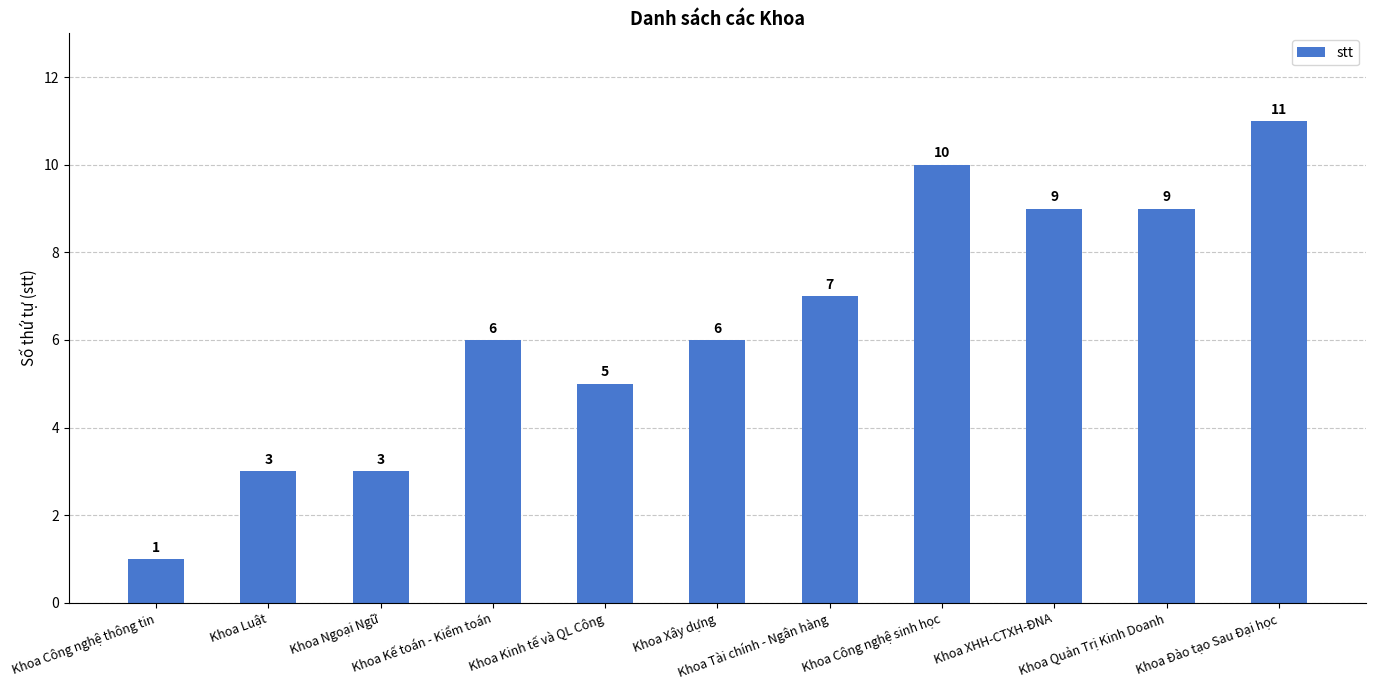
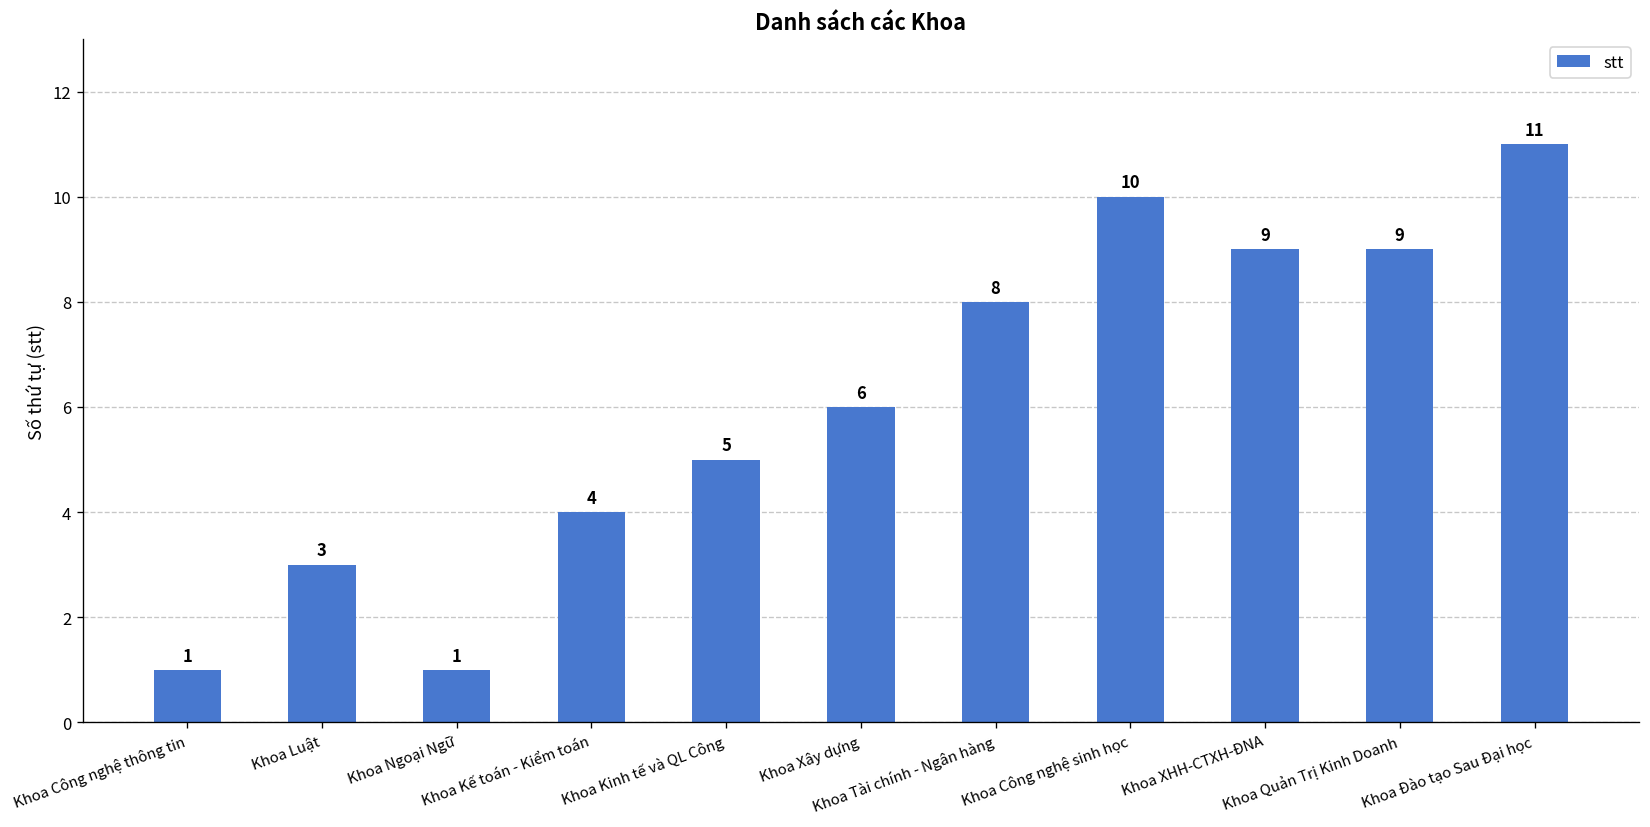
Khoa Ngoại Ngữ: 3 -> 1
Khoa Kế toán - Kiểm toán: 6 -> 4
Khoa Tài chính - Ngân hàng: 7 -> 8
